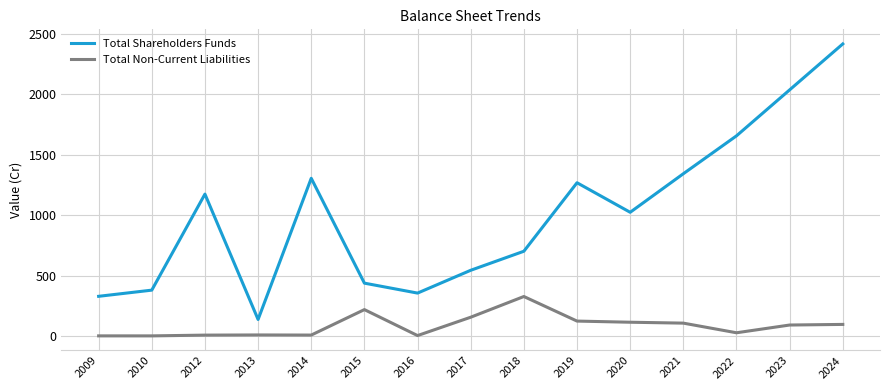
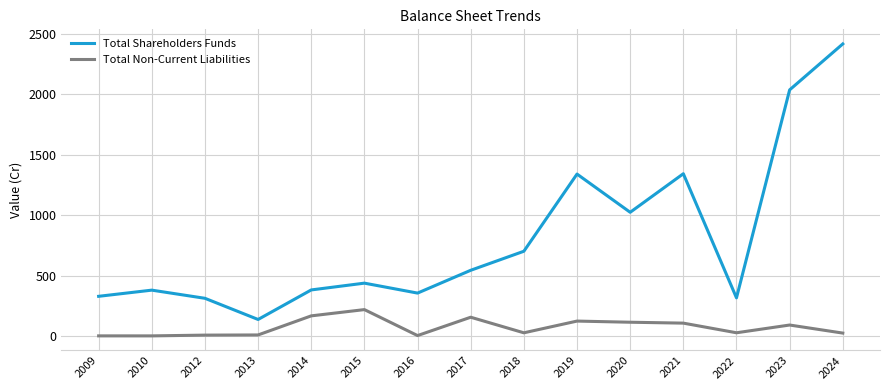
Total Shareholders Funds, 2012: 1180 -> 310
Total Shareholders Funds, 2014: 1310 -> 380
Total Non-Current Liabilities, 2014: 10 -> 170
Total Non-Current Liabilities, 2018: 330 -> 30
Total Shareholders Funds, 2019: 1270 -> 1340
Total Shareholders Funds, 2022: 1660 -> 320
Total Non-Current Liabilities, 2024: 100 -> 30
